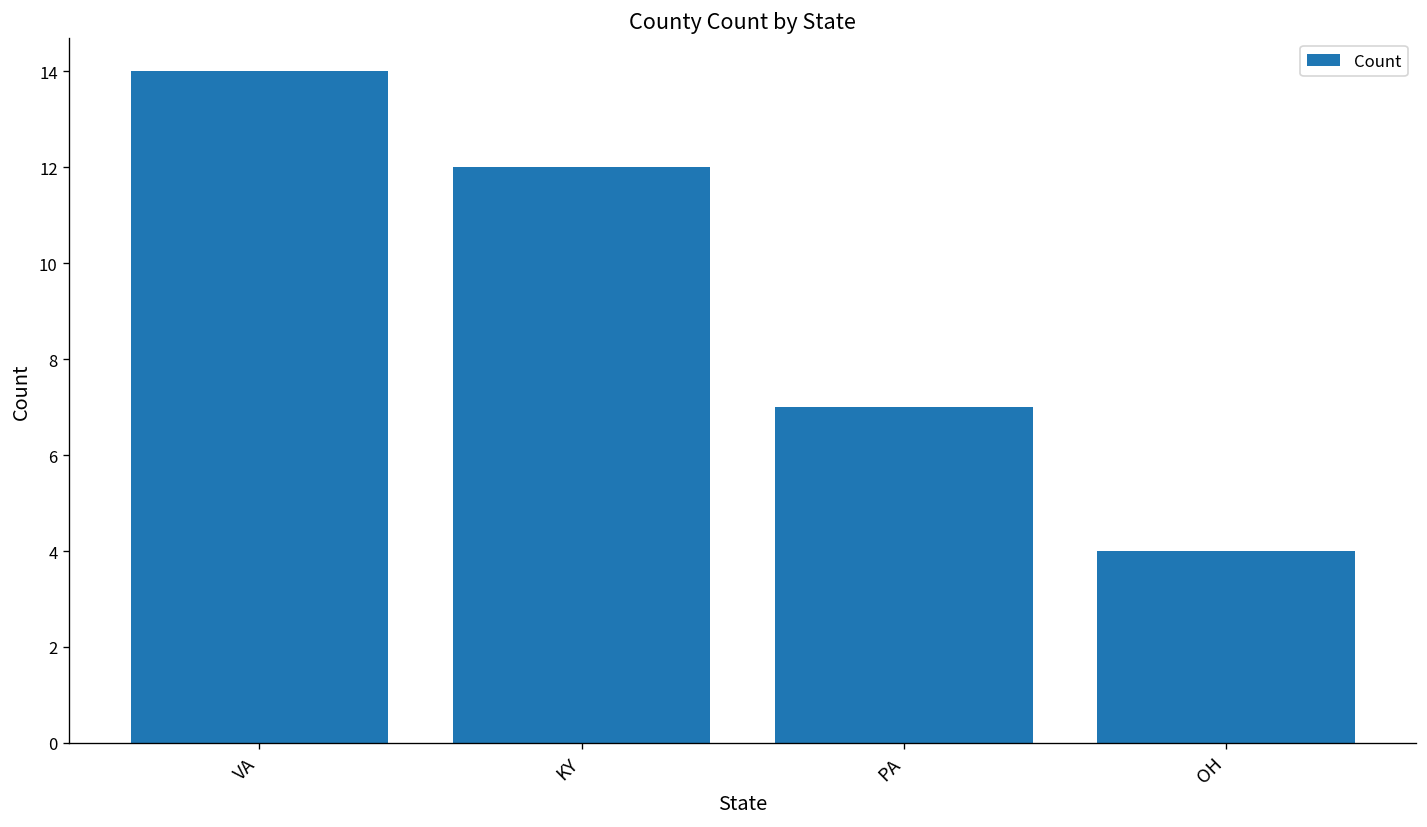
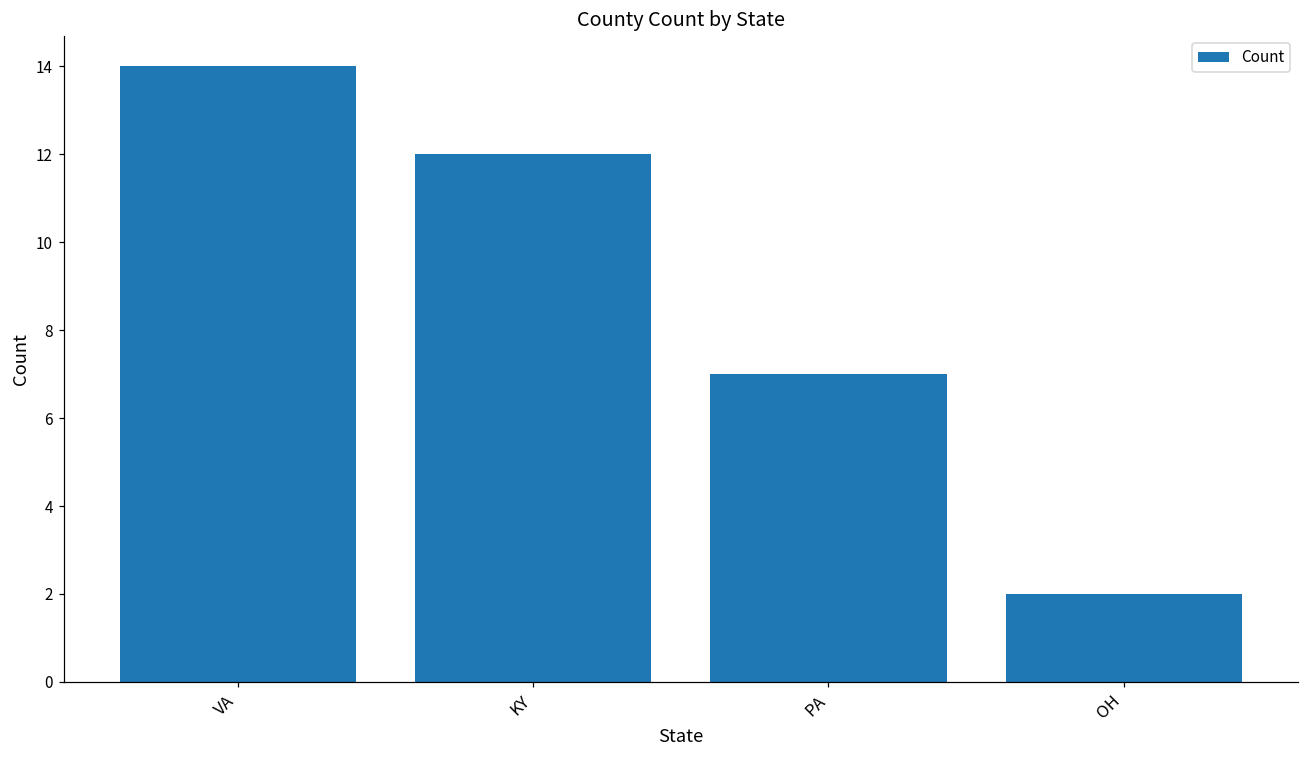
OH: 4 -> 2
